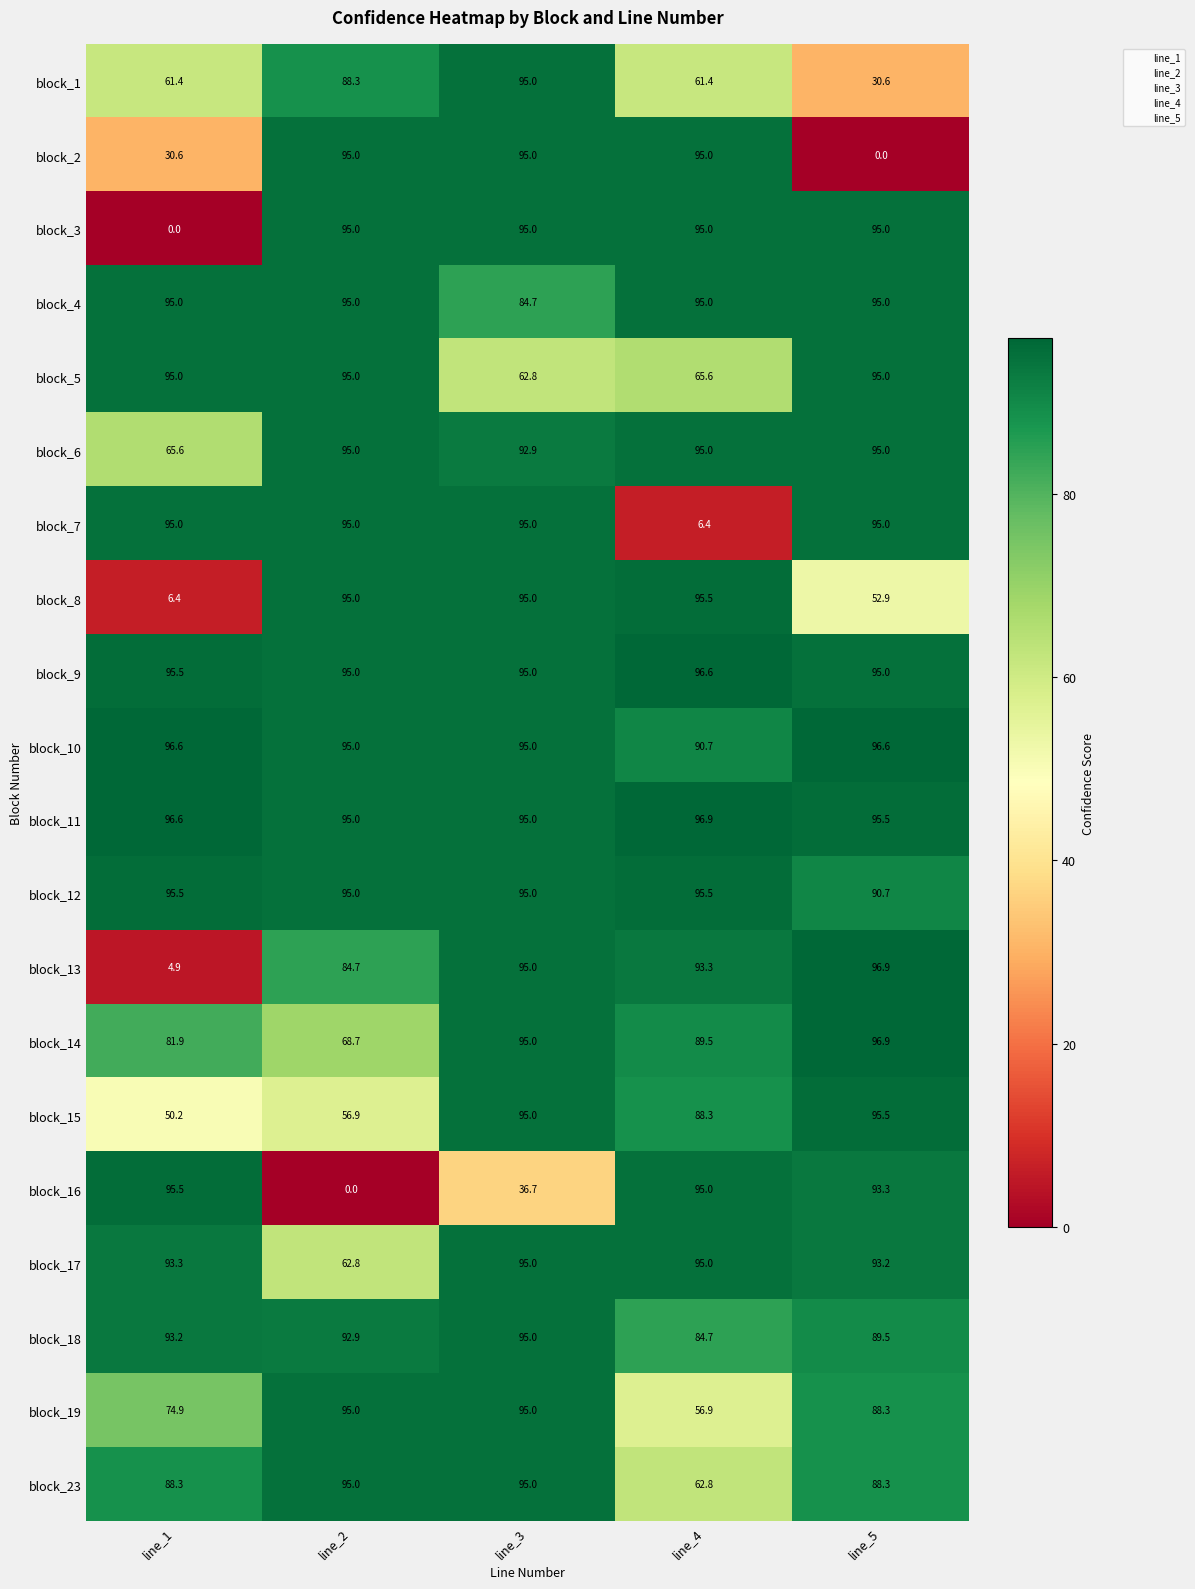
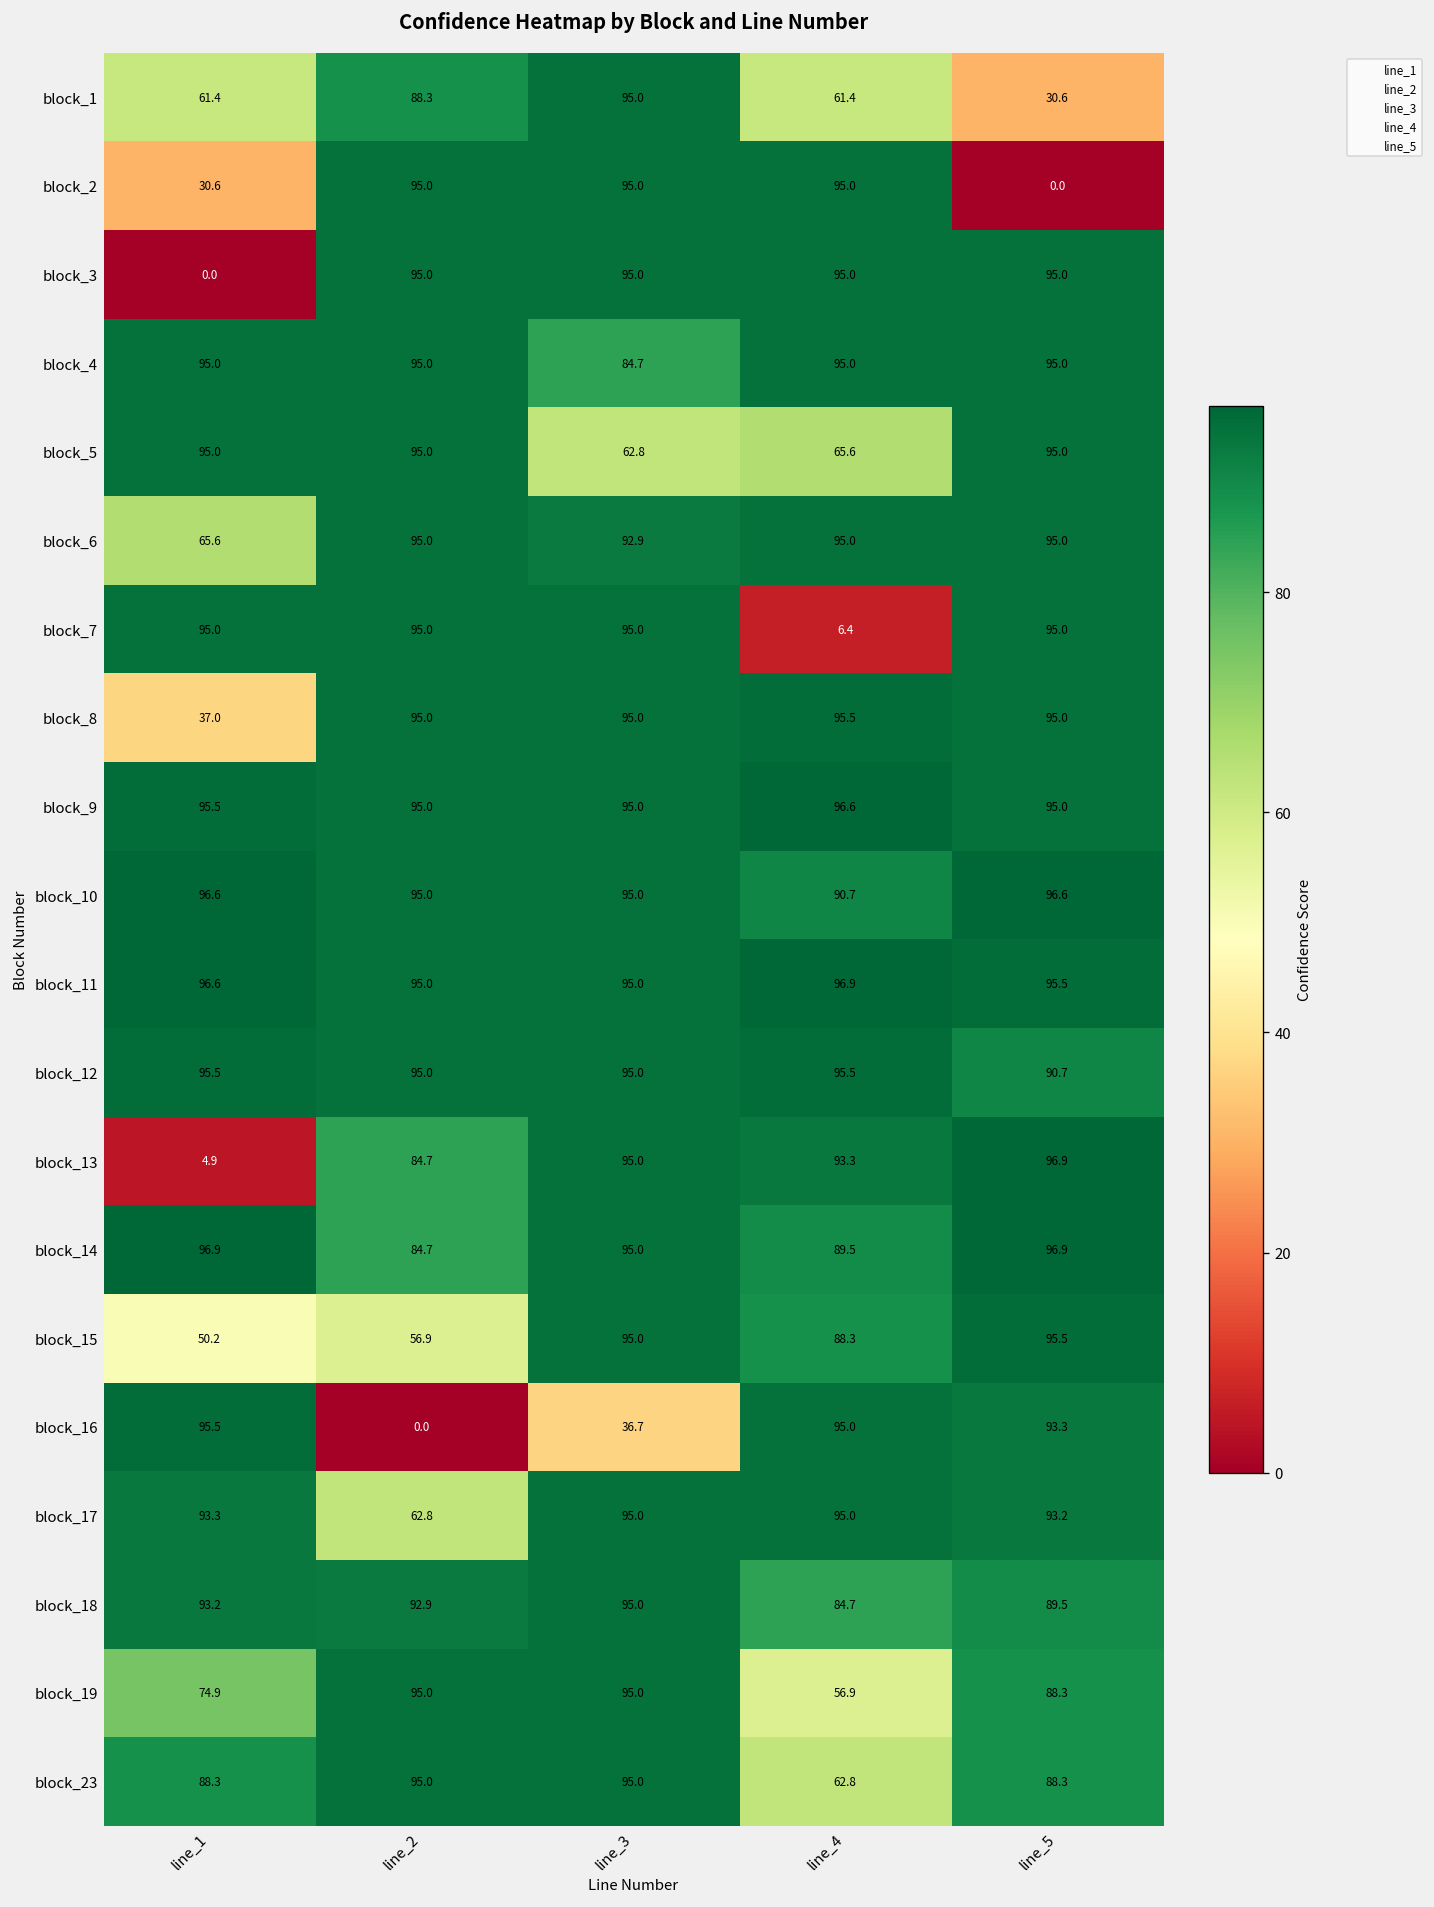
block_8, line_1: 6.4 -> 37.0
block_8, line_5: 52.9 -> 95.0
block_14, line_1: 81.9 -> 96.9
block_14, line_2: 68.7 -> 84.7
